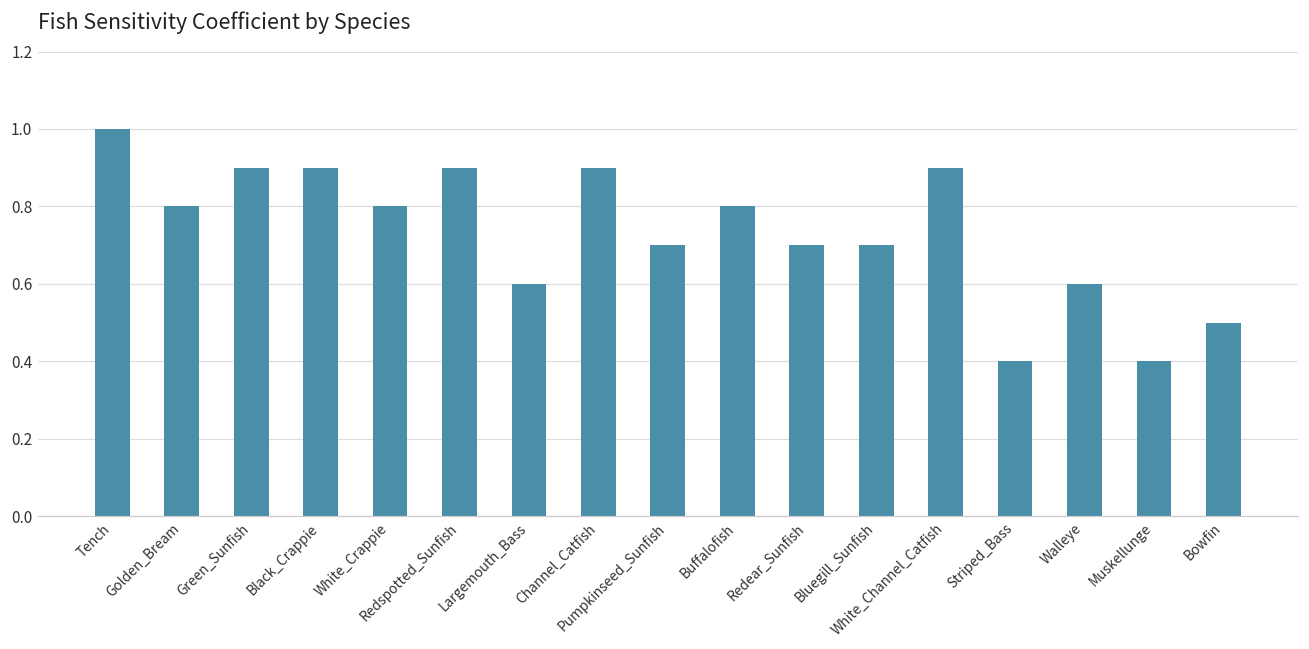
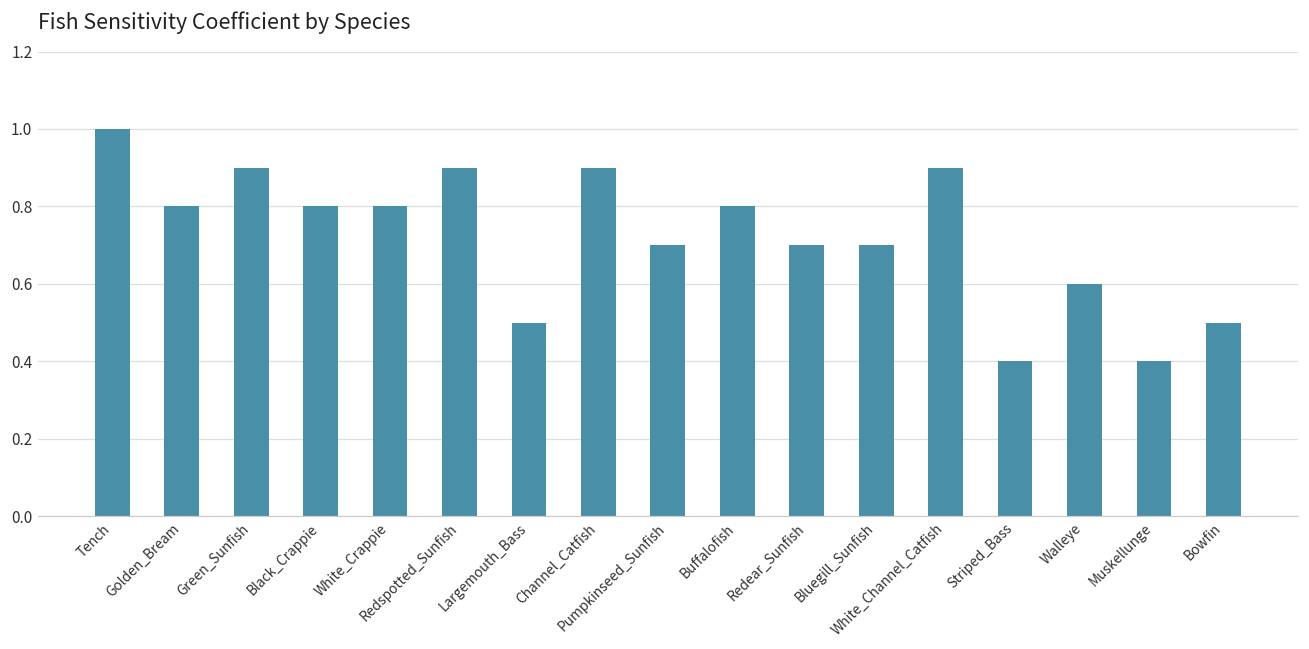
Black_Crappie: 0.9 -> 0.8
Largemouth_Bass: 0.6 -> 0.5
